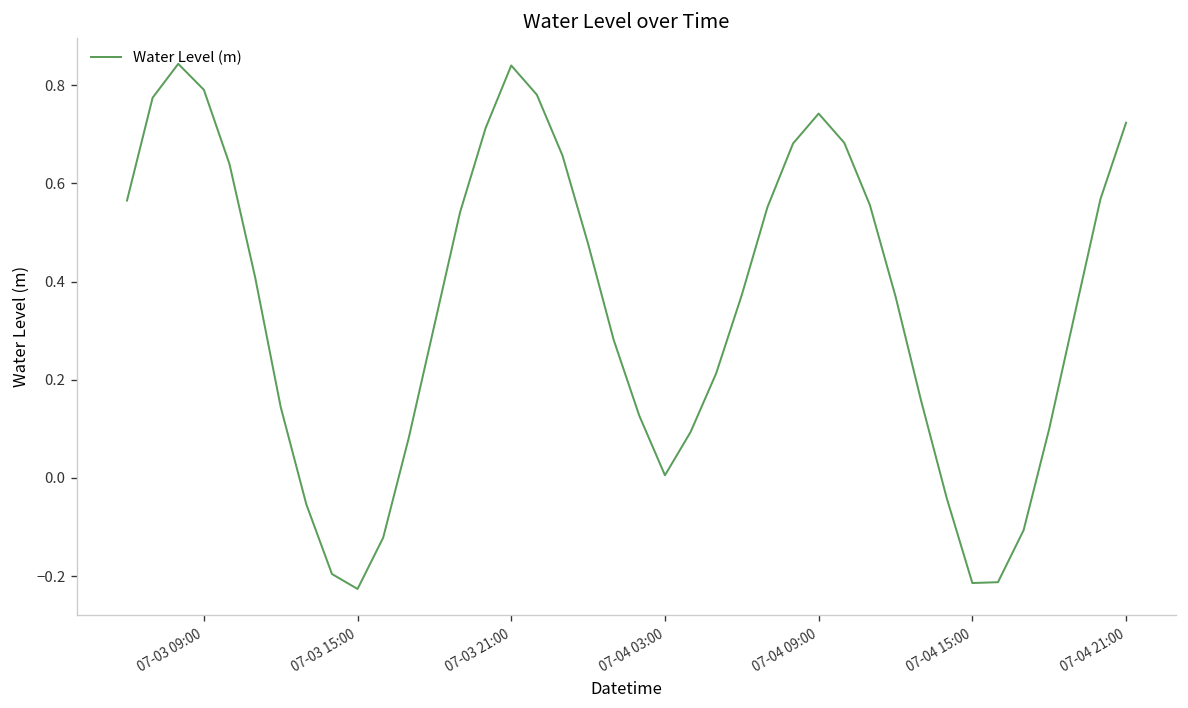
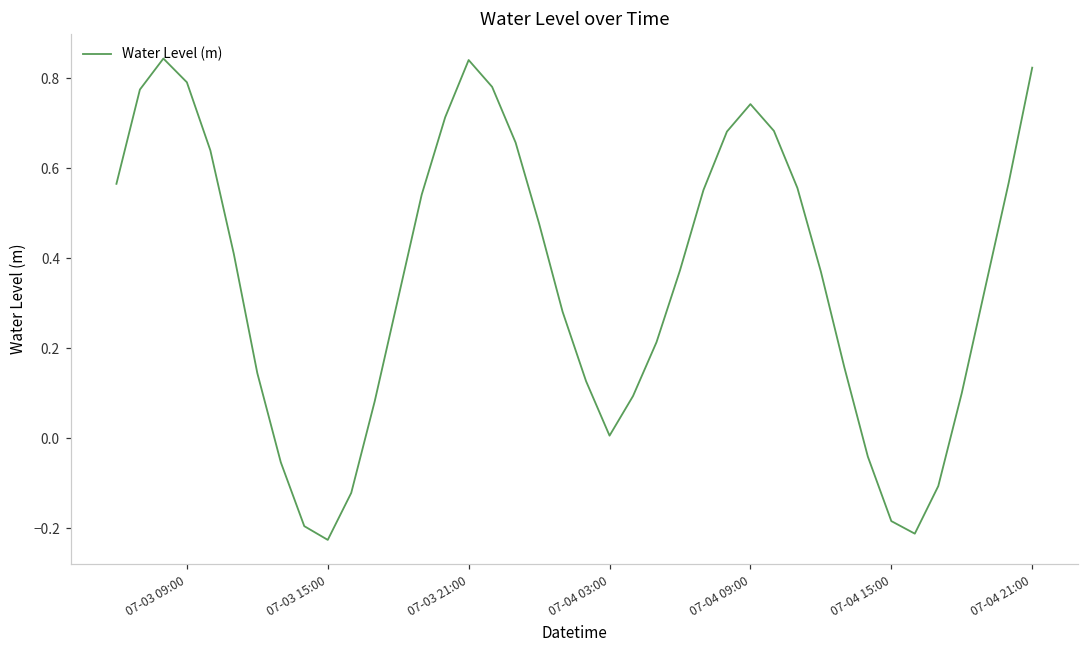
07-04 15:00: -0.21 -> -0.18
07-04 21:00: 0.72 -> 0.82
